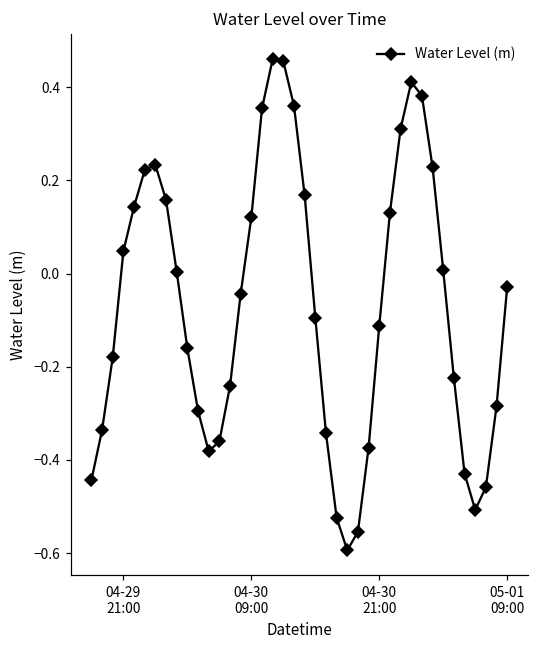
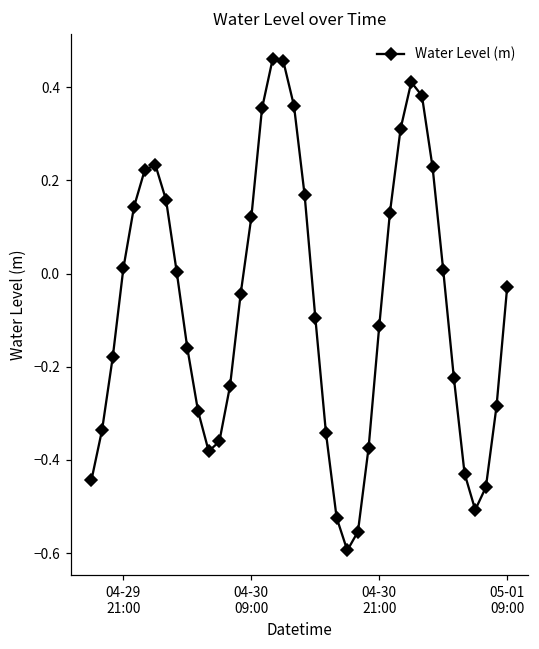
04-29 21:00: 0.05 -> 0.01
